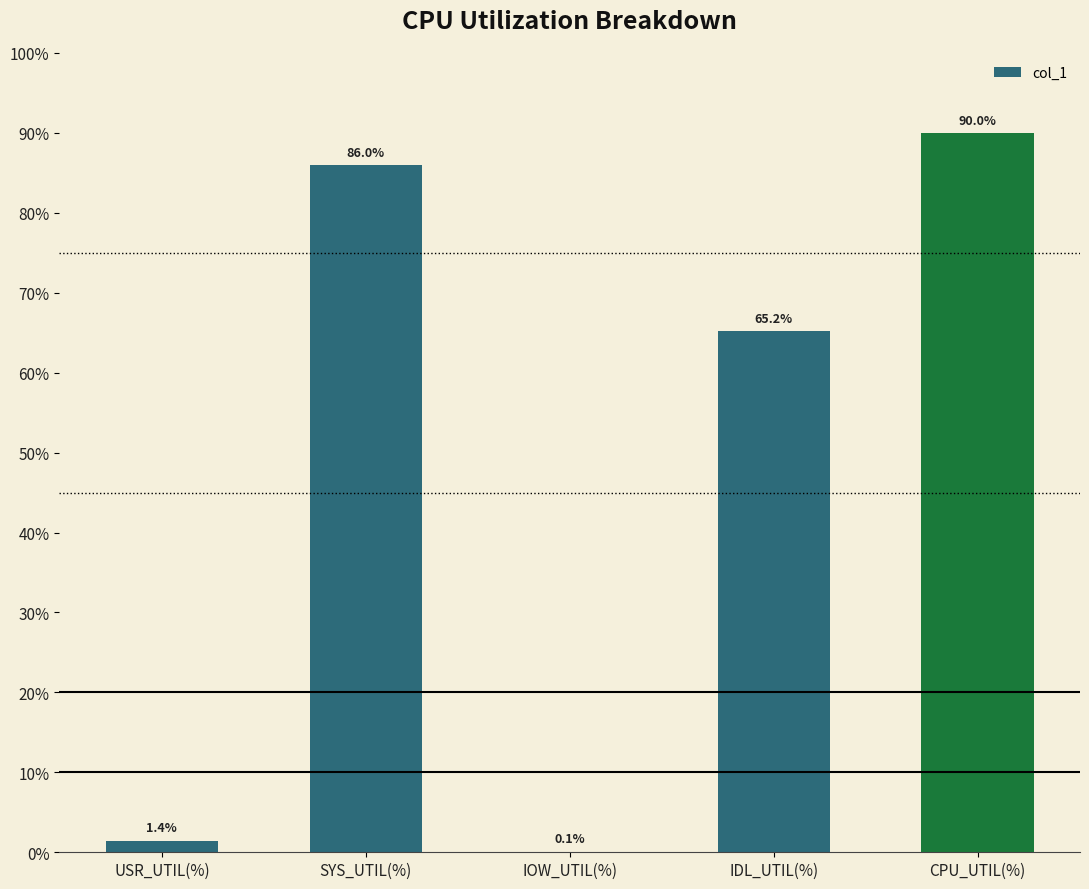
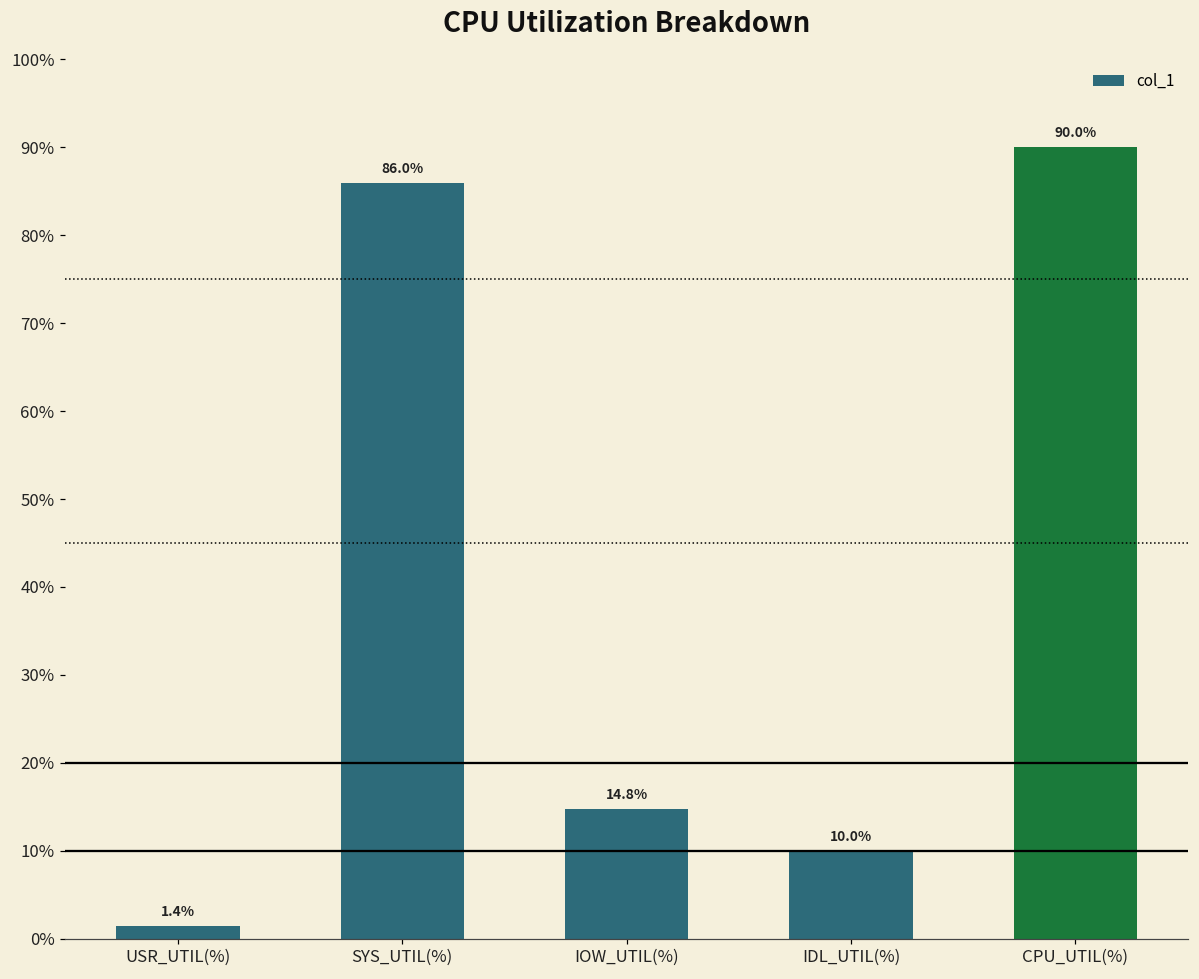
IOW_UTIL(%): 0.1% -> 14.8%
IDL_UTIL(%): 65.2% -> 10.0%
